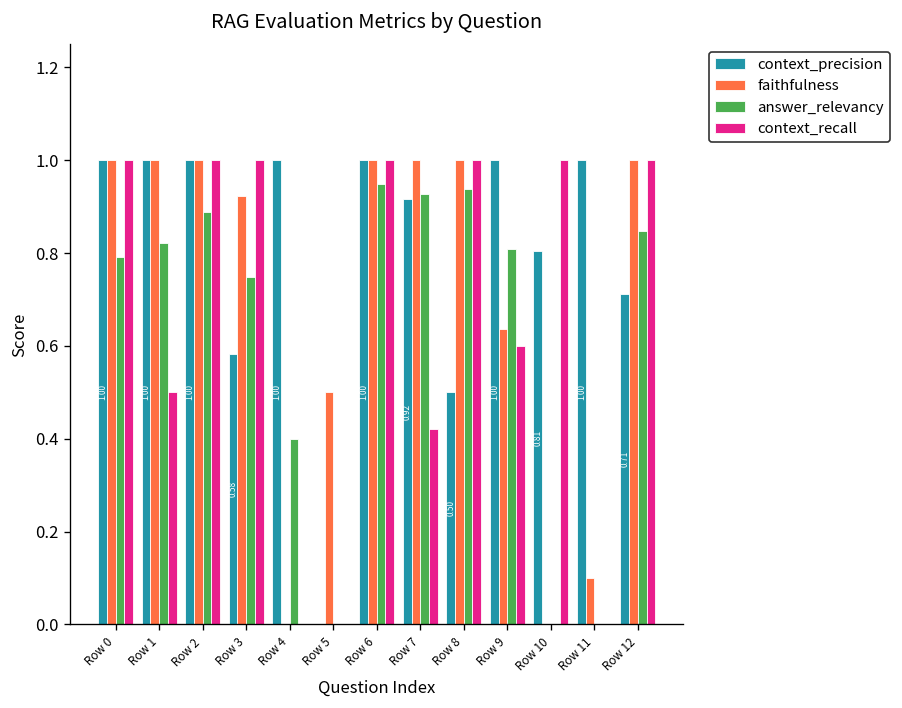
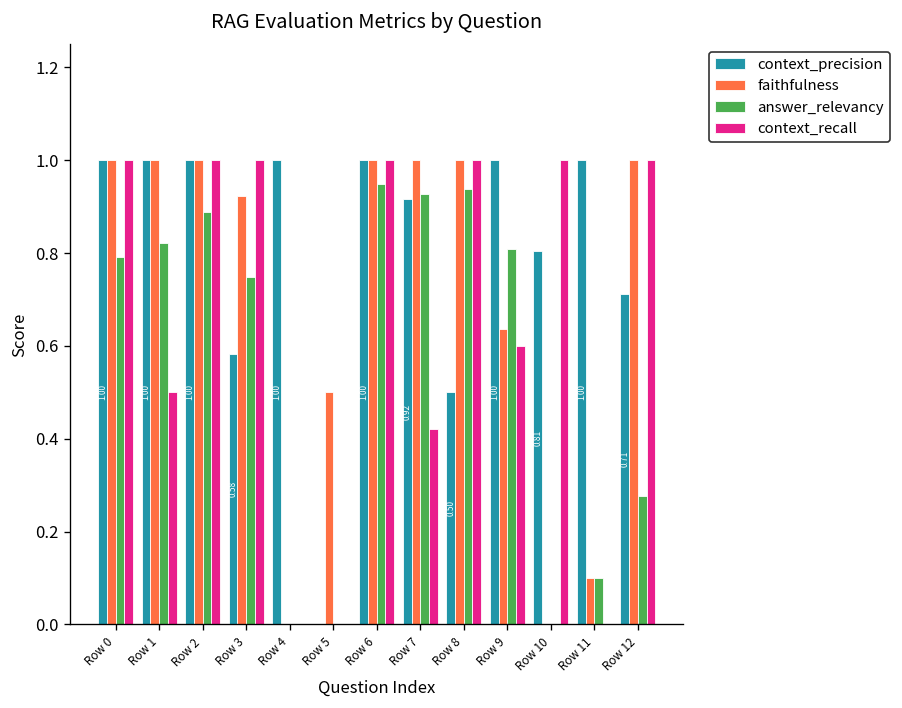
answer_relevancy, Row 4: 0.4 -> 0.0
answer_relevancy, Row 11: 0.0 -> 0.1
answer_relevancy, Row 12: 0.85 -> 0.28
